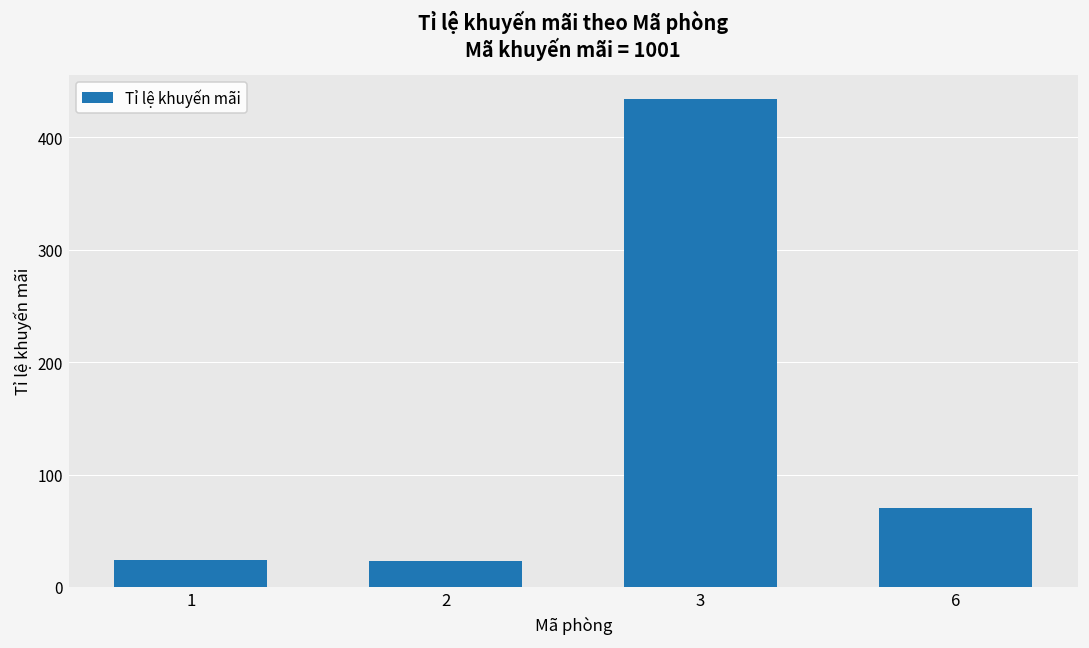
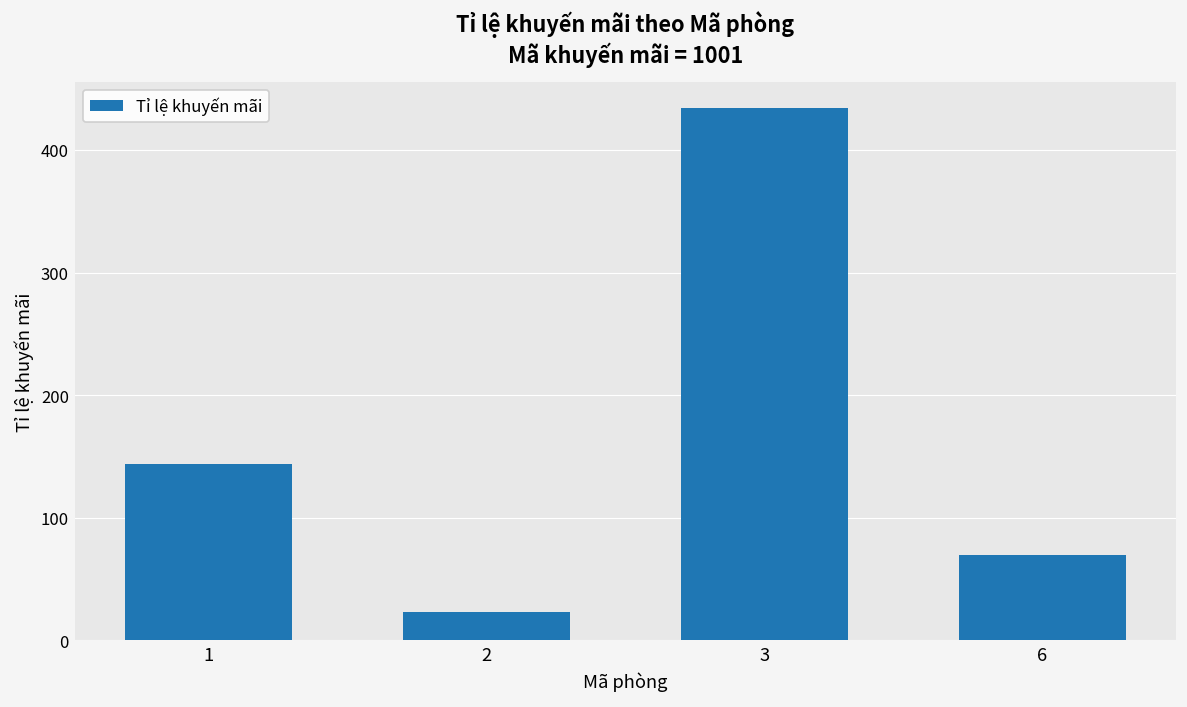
1: 24 -> 144
